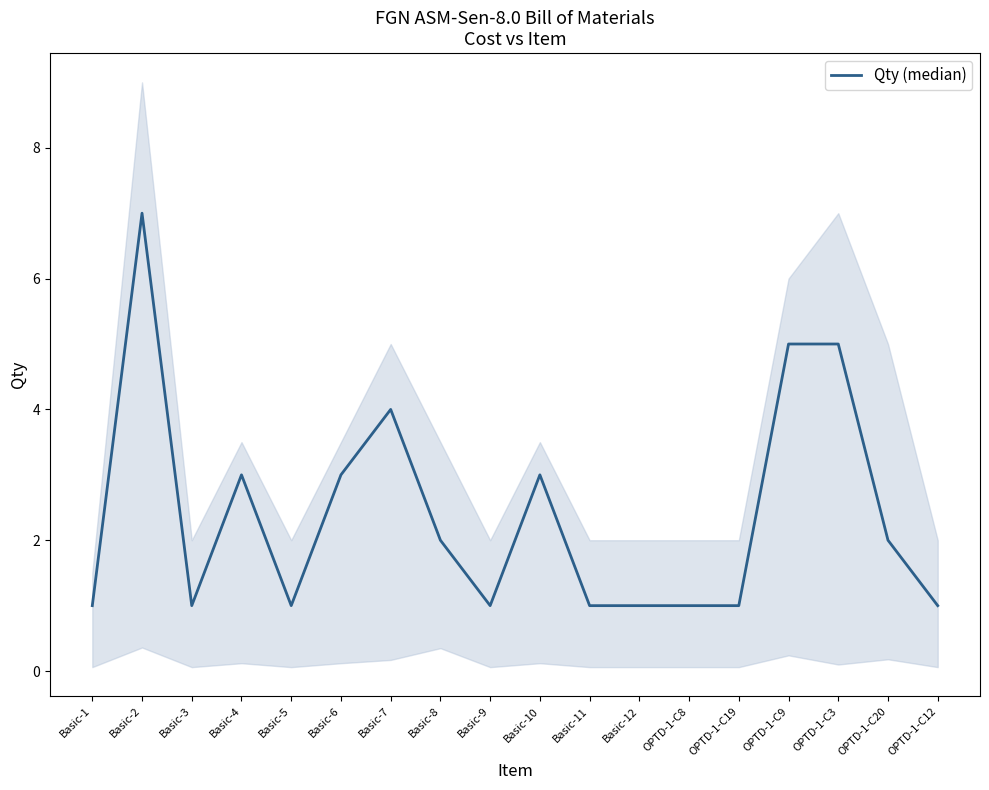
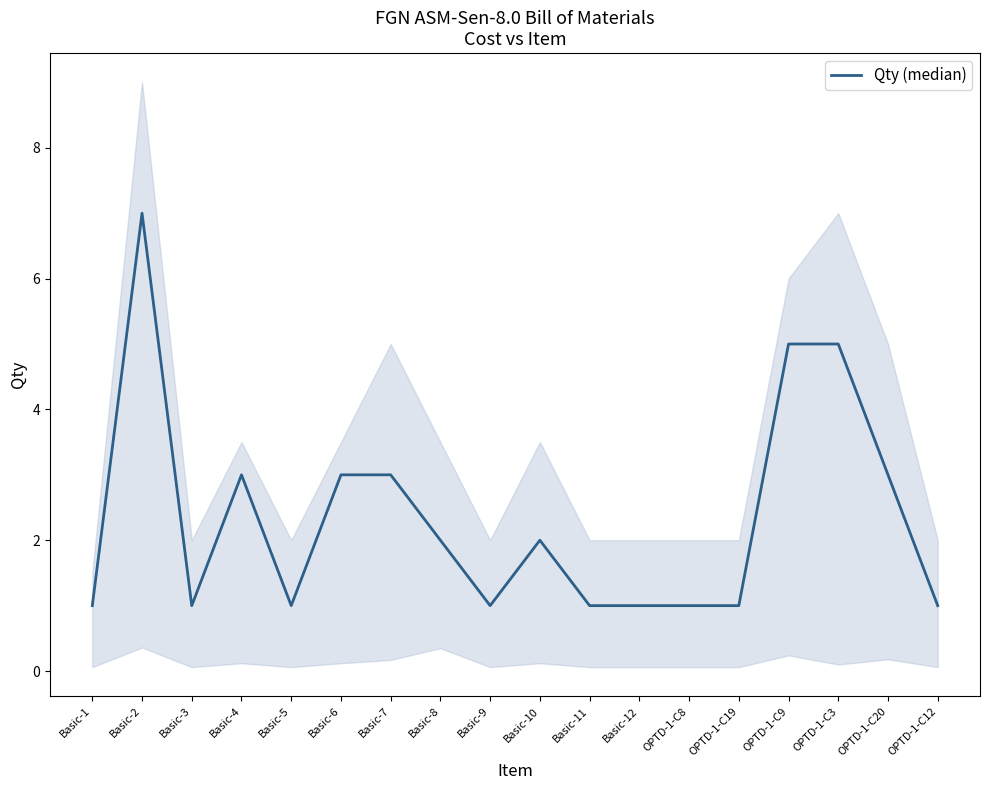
Qty (median), Basic-7: 4 -> 3
Qty (median), Basic-10: 3 -> 2
Qty (median), OPTD-1-C20: 2 -> 3
